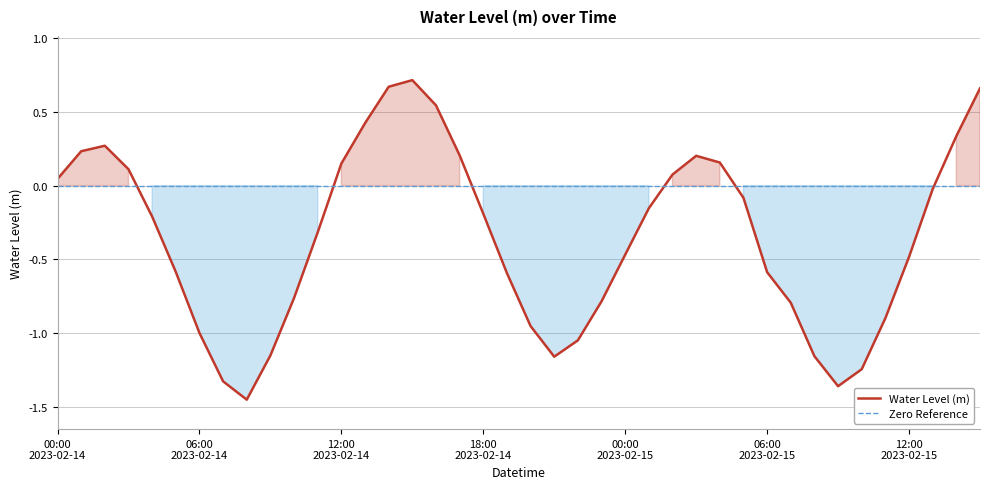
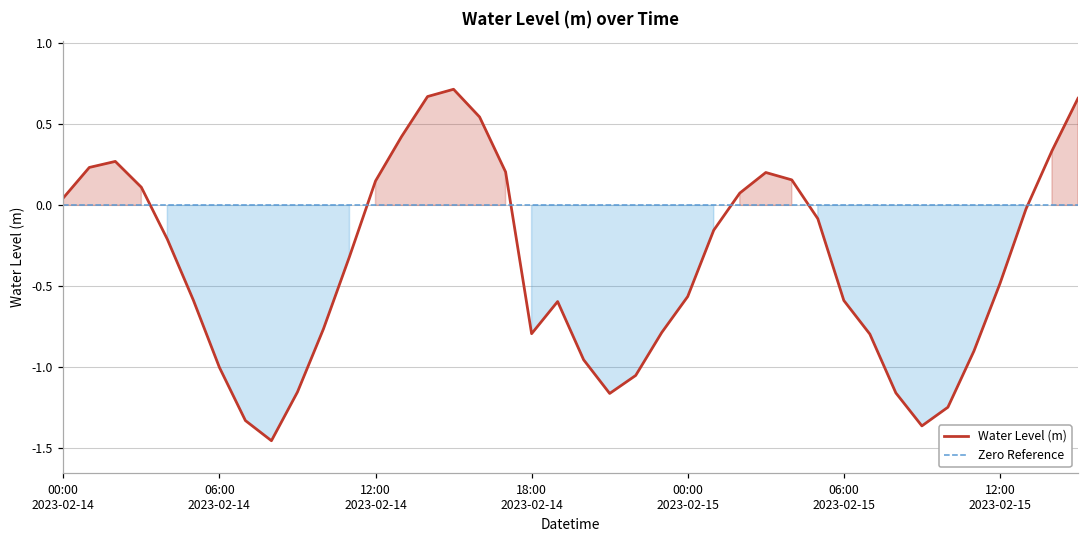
Water Level (m), 18:00 2023-02-14: -0.19 -> -0.79
Water Level (m), 00:00 2023-02-15: -0.47 -> -0.56
